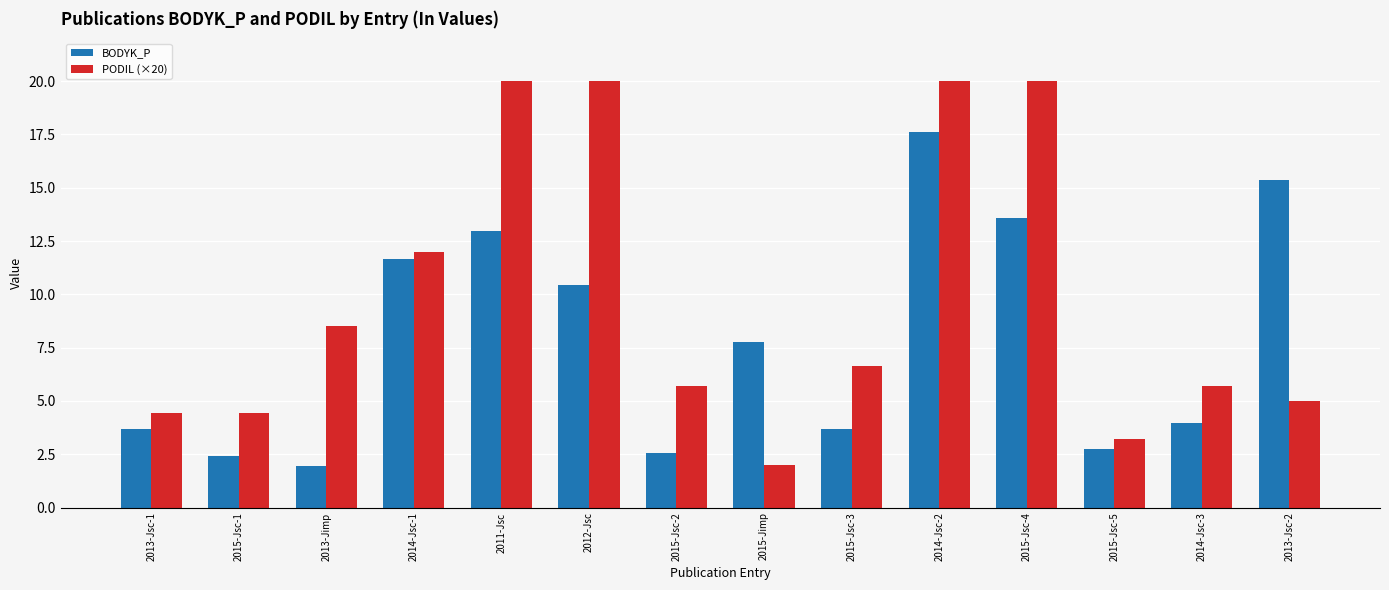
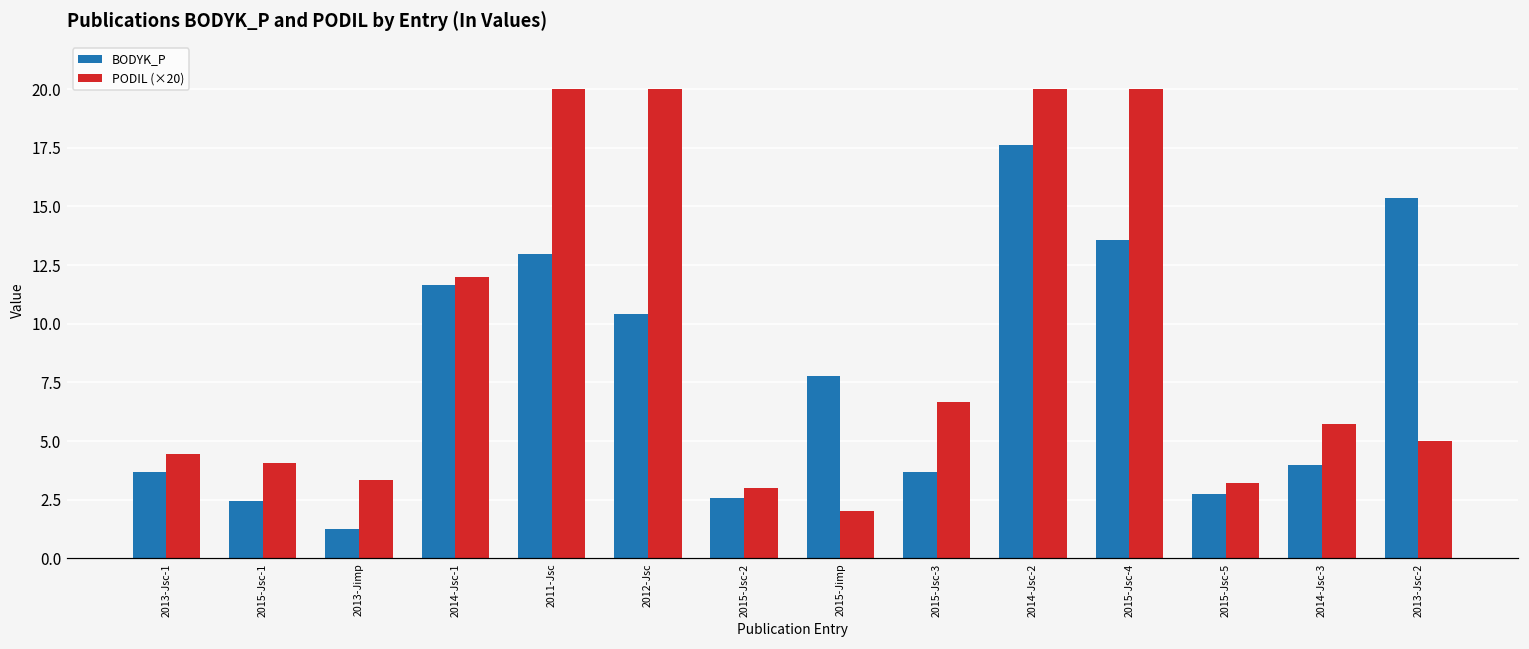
PODIL (×20), 2015-Jsc-1: 4.4 -> 4.1
BODYK_P, 2013-Jimp: 2.0 -> 1.2
PODIL (×20), 2013-Jimp: 8.5 -> 3.3
PODIL (×20), 2015-Jsc-2: 5.7 -> 3.0
